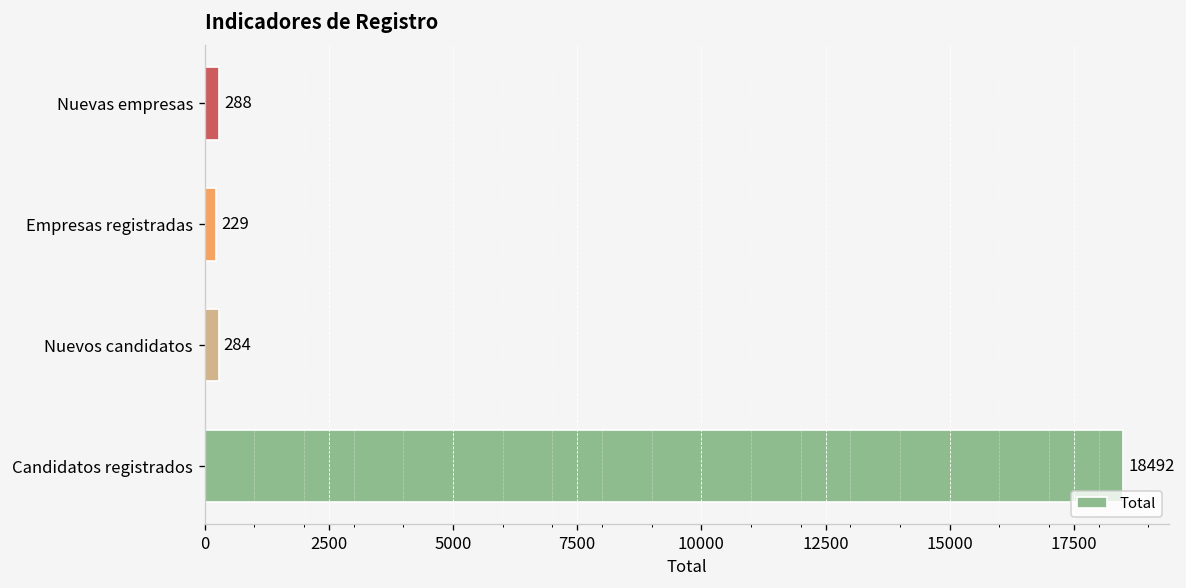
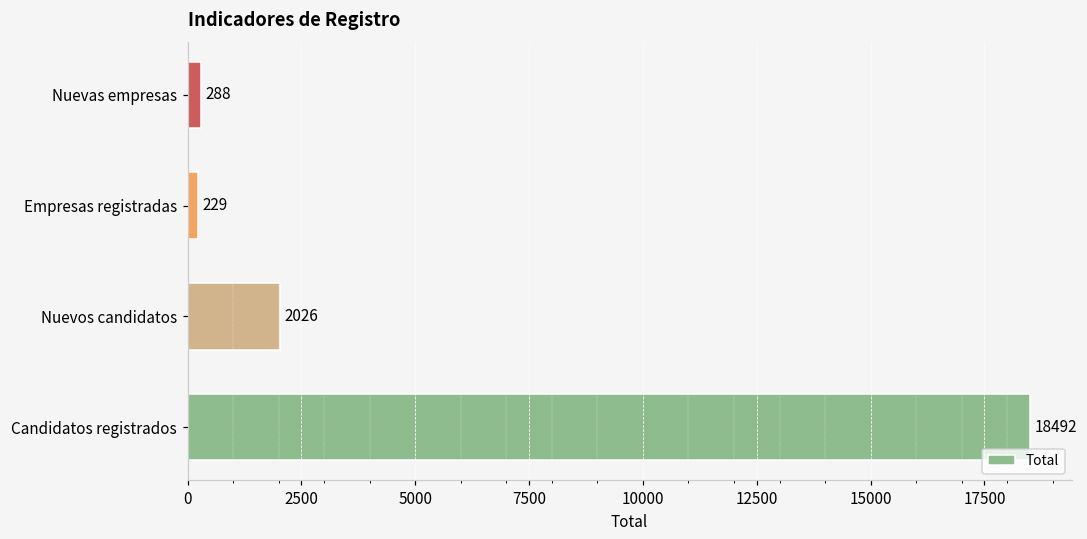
Nuevos candidatos: 284 -> 2026
